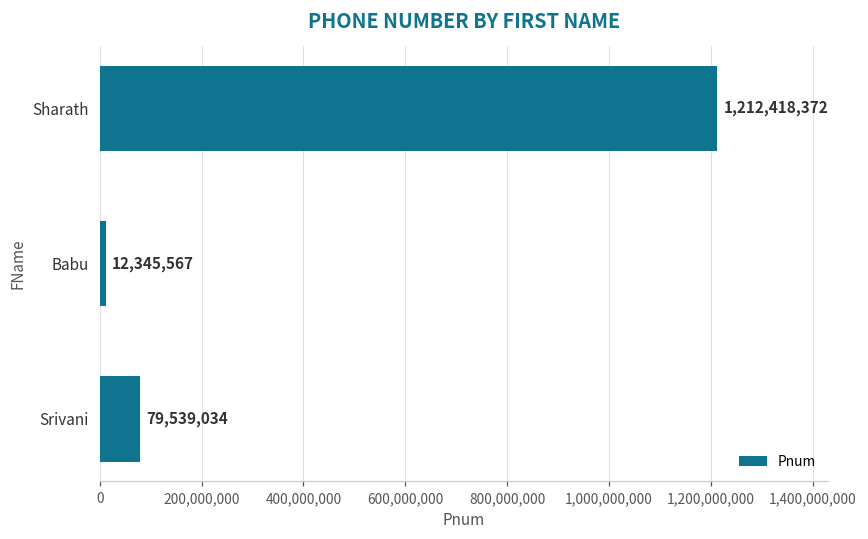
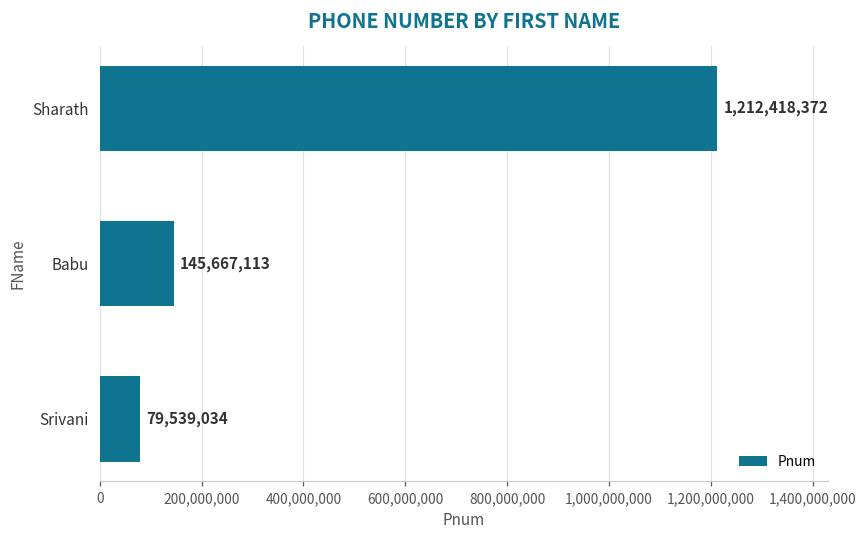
Babu: 12,345,567 -> 145,667,113
